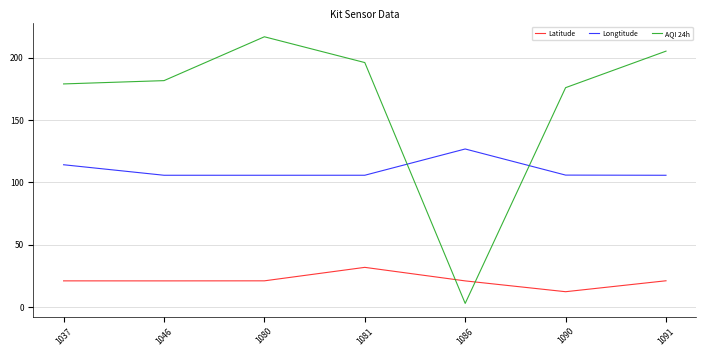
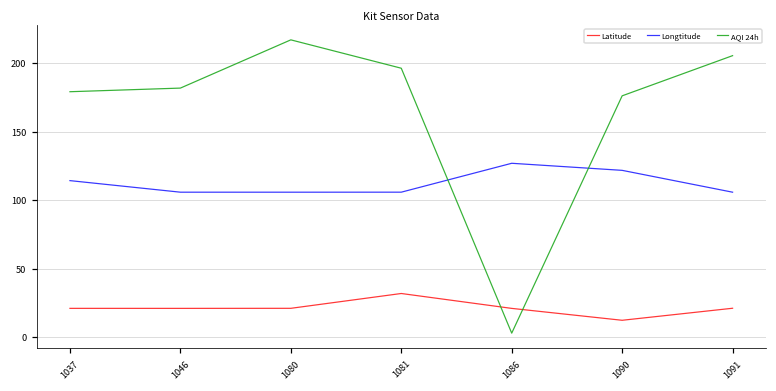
Longtitude, 1090: 106 -> 122
